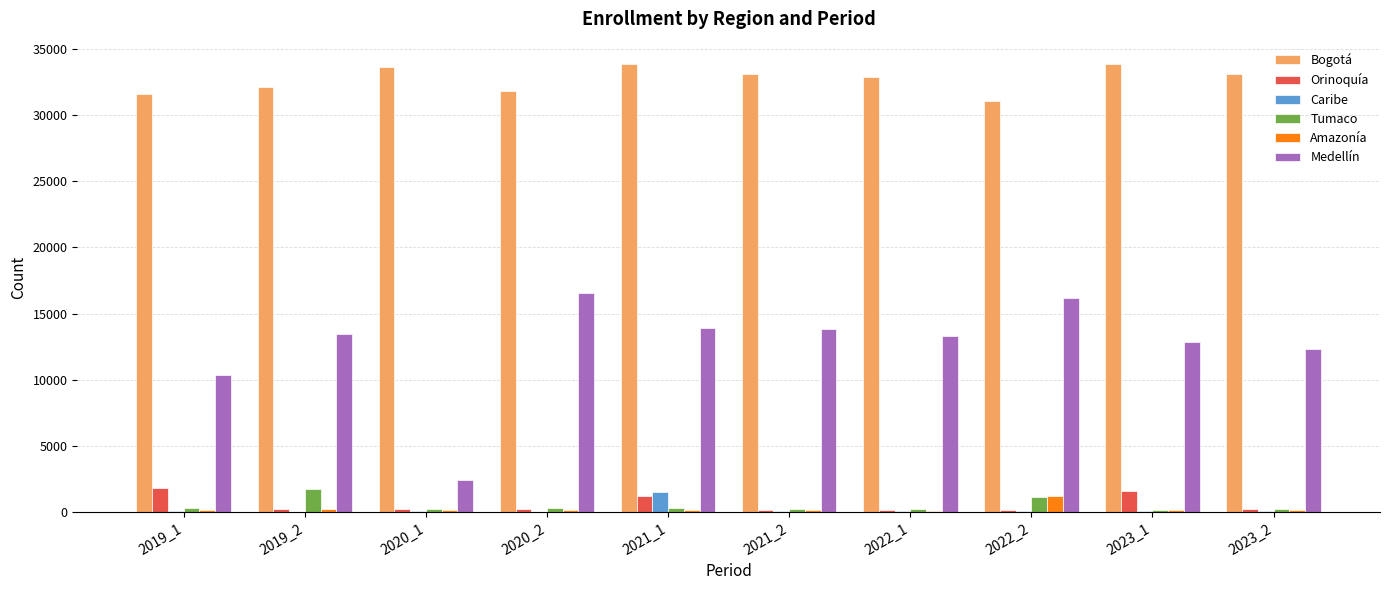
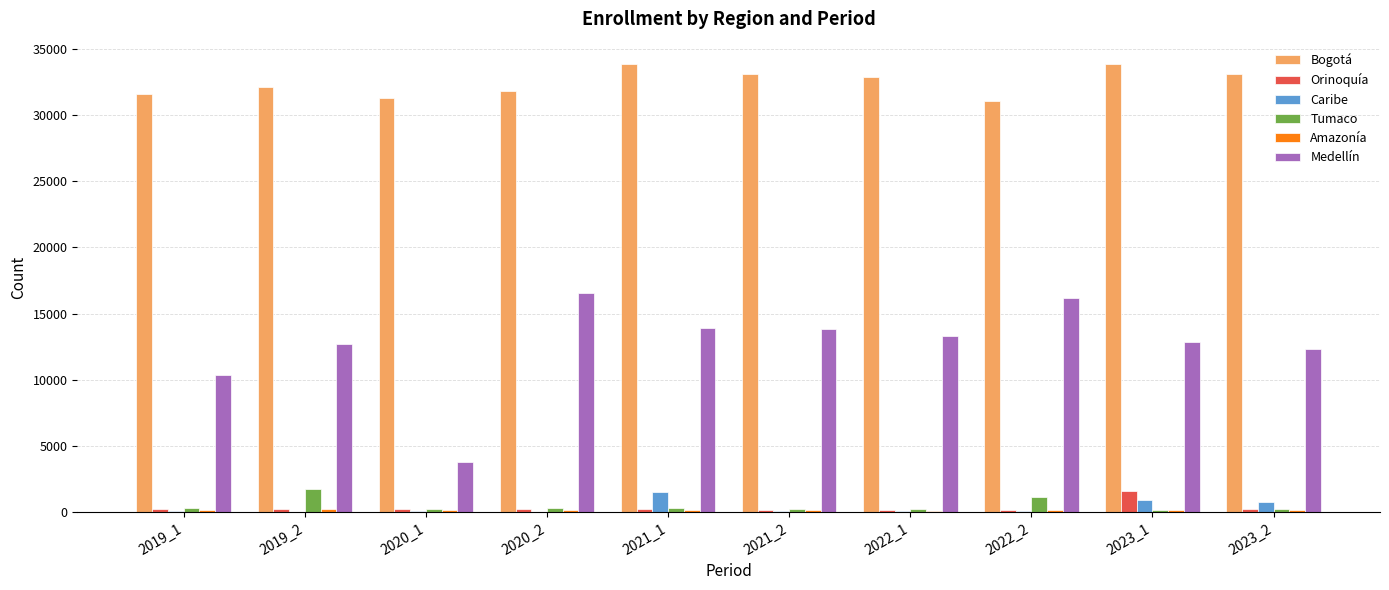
Orinoquía, 2019_1: 1800 -> 300
Medellín, 2019_2: 13500 -> 12700
Bogotá, 2020_1: 33700 -> 31300
Medellín, 2020_1: 2500 -> 3800
Orinoquía, 2021_1: 1200 -> 300
Amazonía, 2022_2: 1300 -> 200
Caribe, 2023_1: 100 -> 1000
Caribe, 2023_2: 100 -> 800
